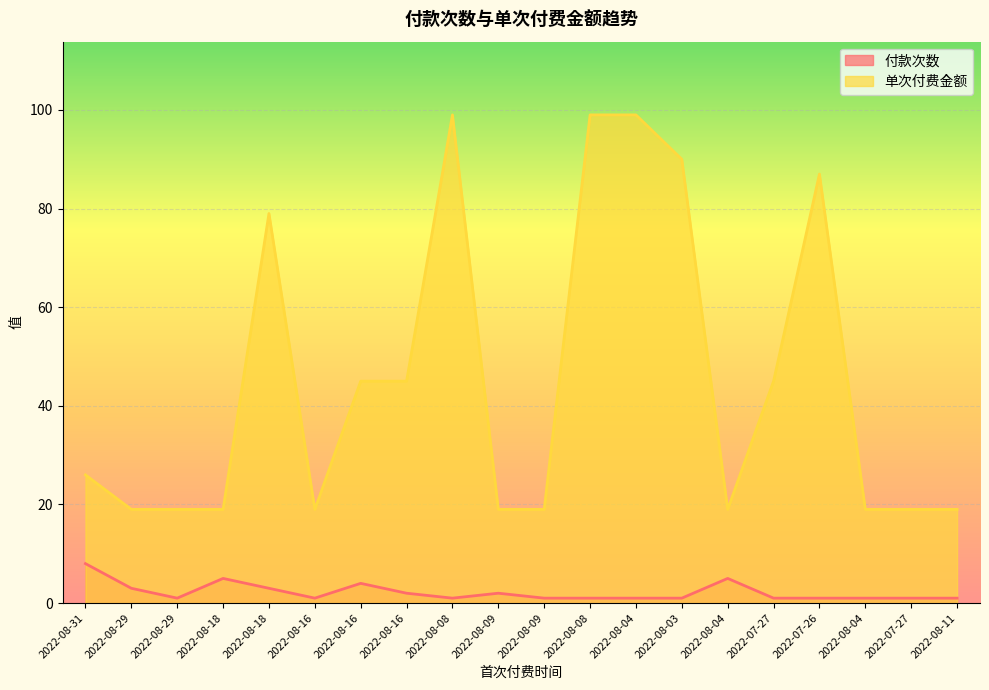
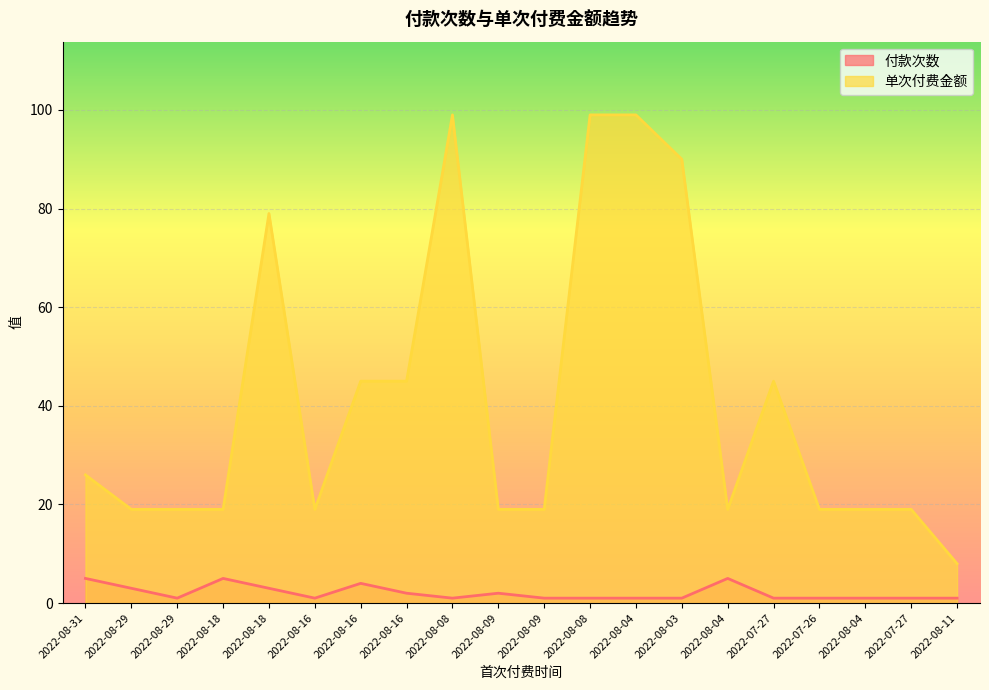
付款次数, 2022-08-31: 8 -> 5
单次付费金额, 2022-07-26: 87 -> 19
单次付费金额, 2022-08-11: 19 -> 8
